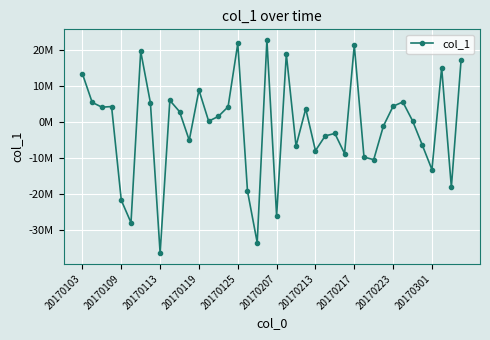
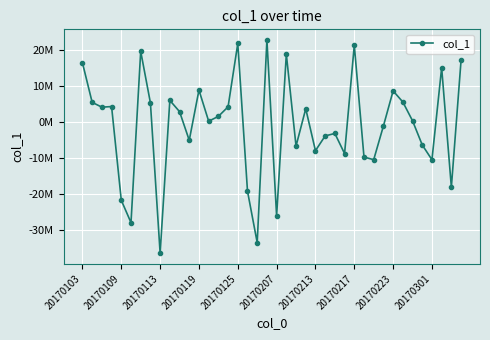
20170103: 13000000 -> 16000000
20170223: 4000000 -> 9000000
20170301: -13000000 -> -11000000
